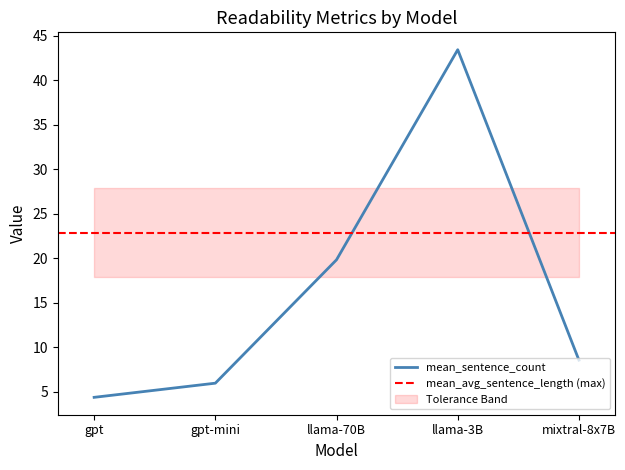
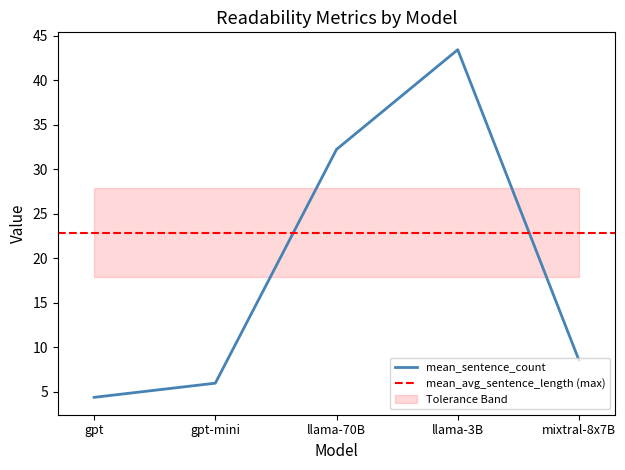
mean_sentence_count, llama-70B: 20 -> 32
